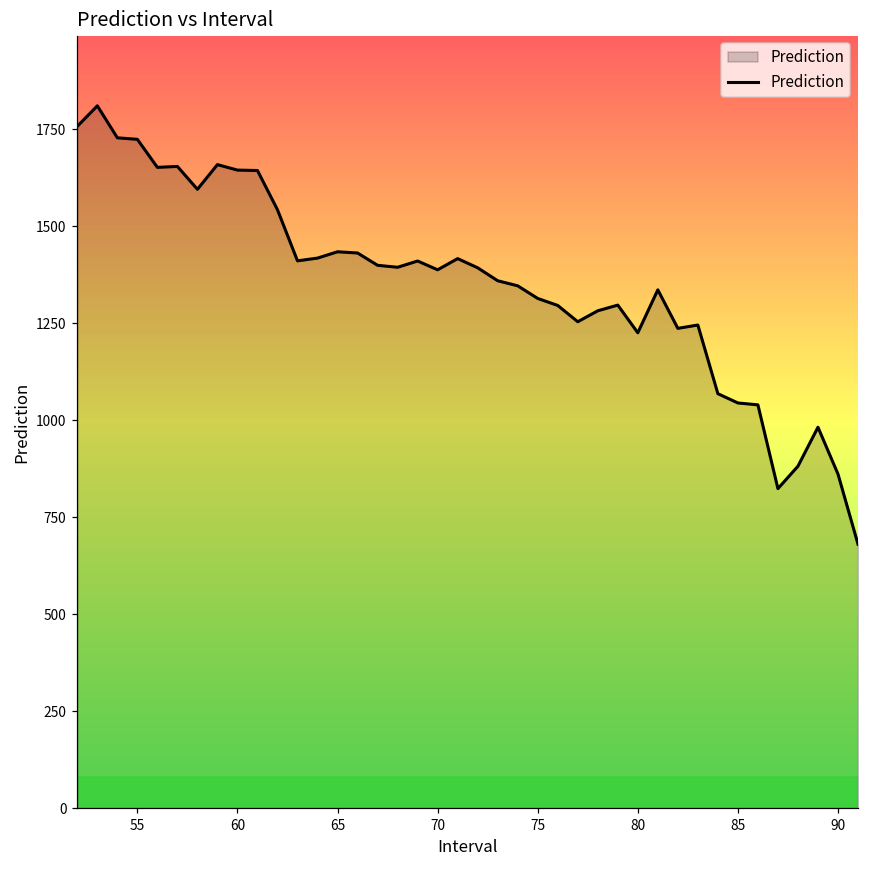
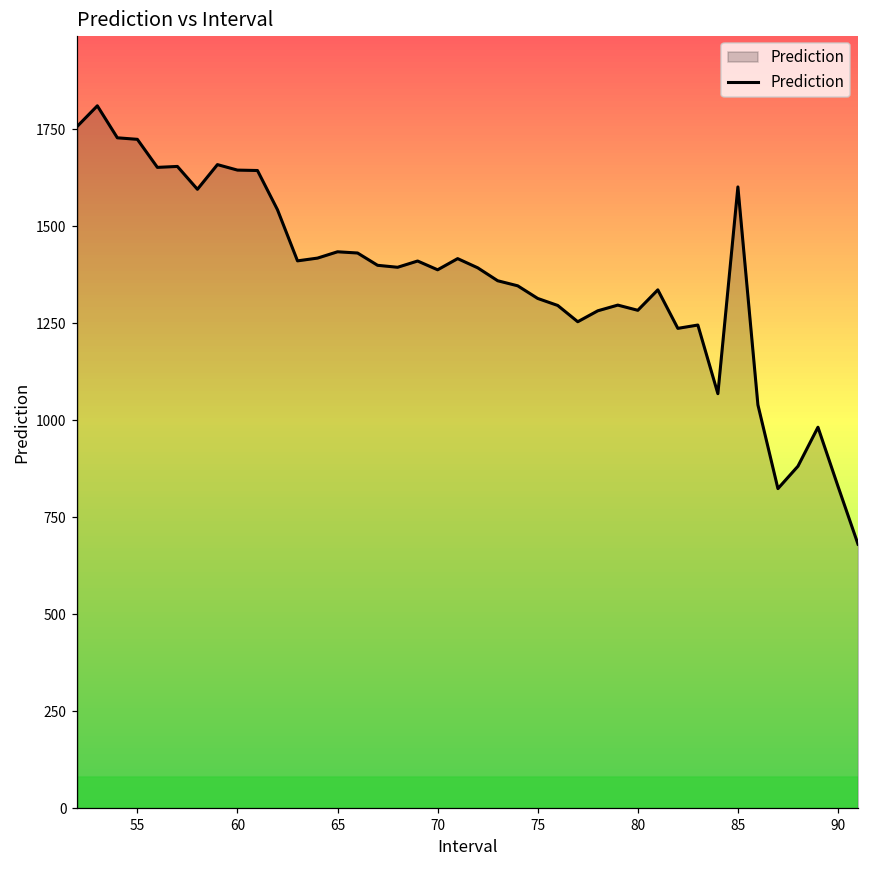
80: 1230 -> 1280
85: 1040 -> 1600
90: 860 -> 830
